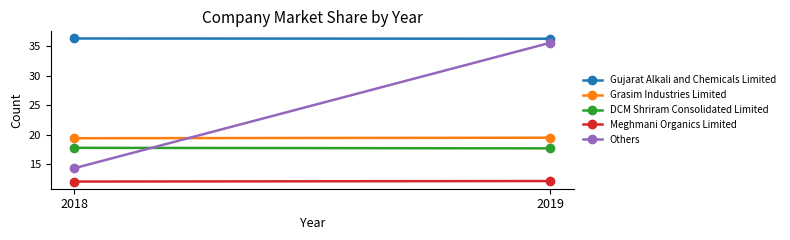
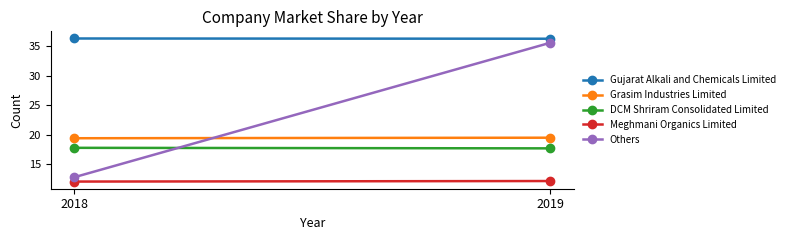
Others, 2018: 14 -> 13
